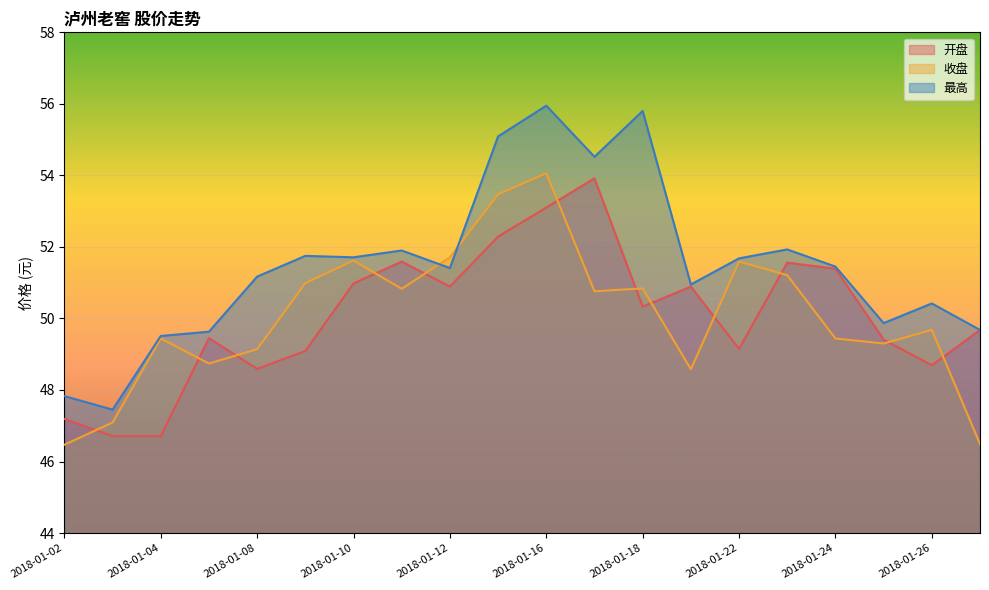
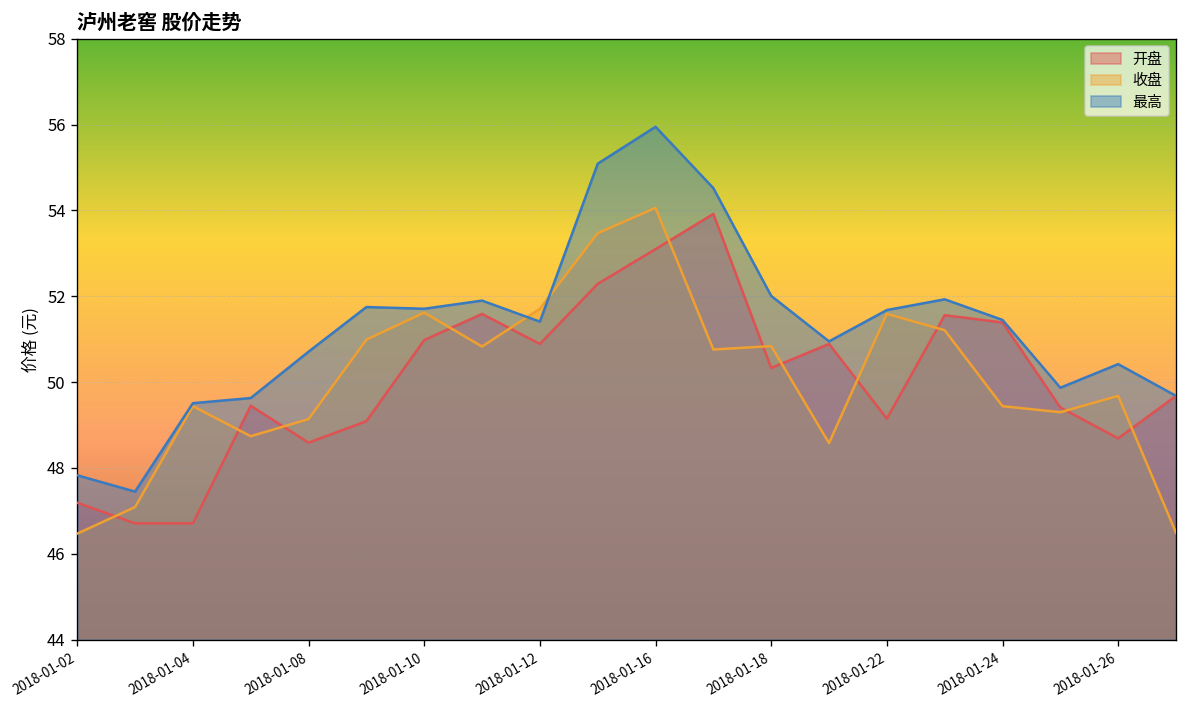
最高, 2018-01-08: 51.2 -> 50.7
最高, 2018-01-18: 55.8 -> 52.0
